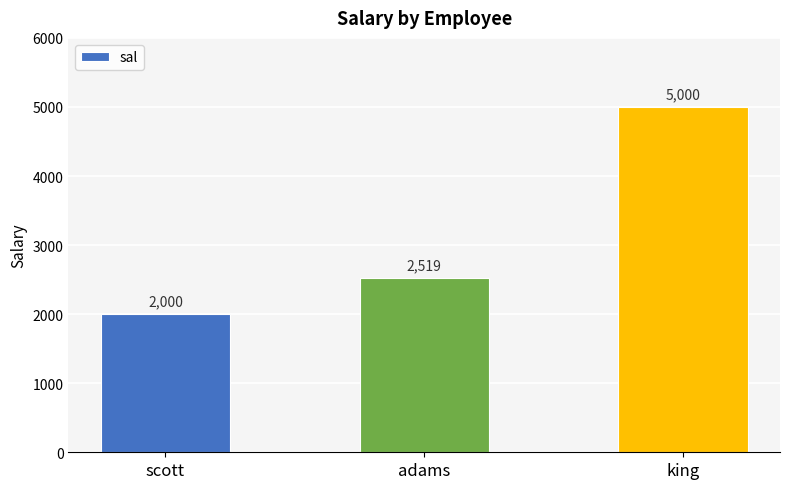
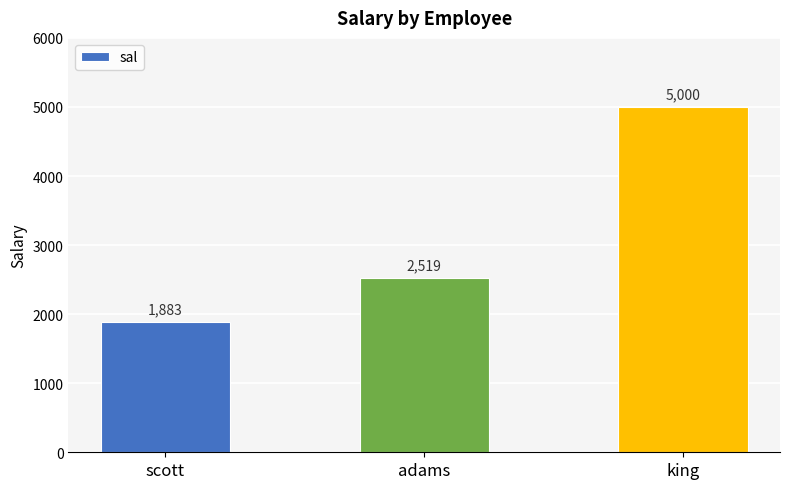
scott: 2,000 -> 1,883
